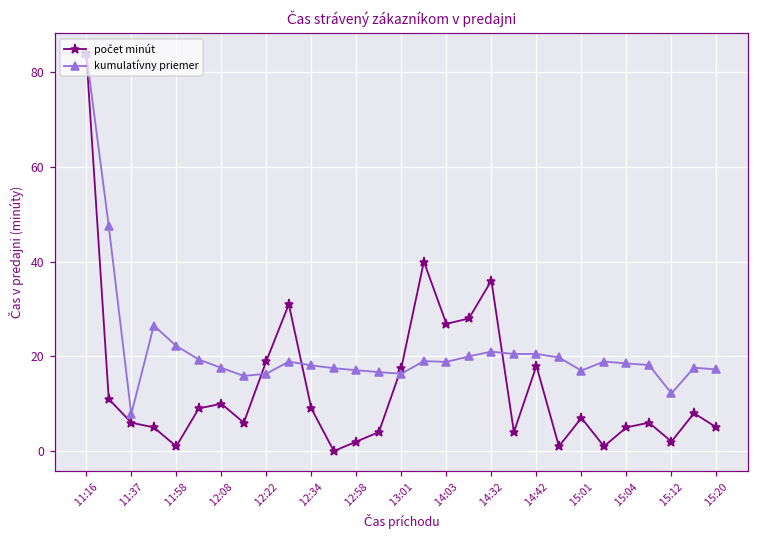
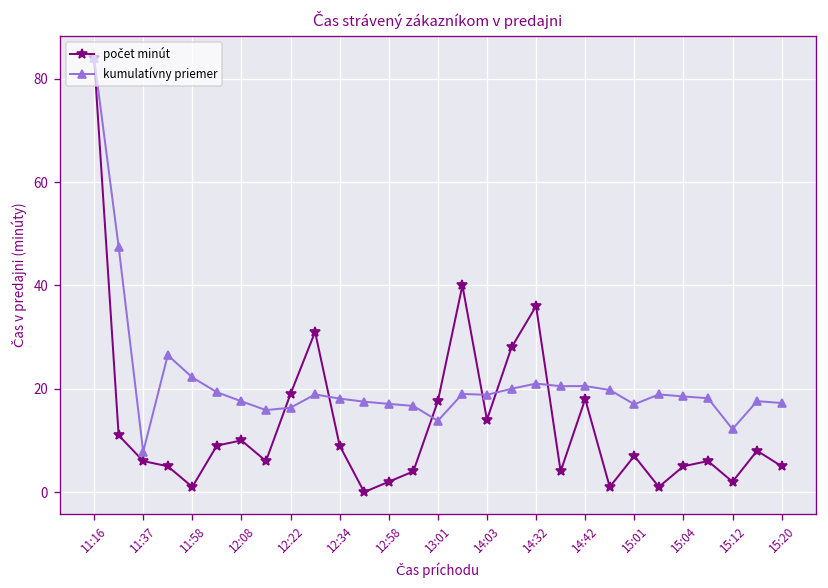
kumulatívny priemer, 13:01: 16 -> 14
počet minút, 14:03: 27 -> 14
